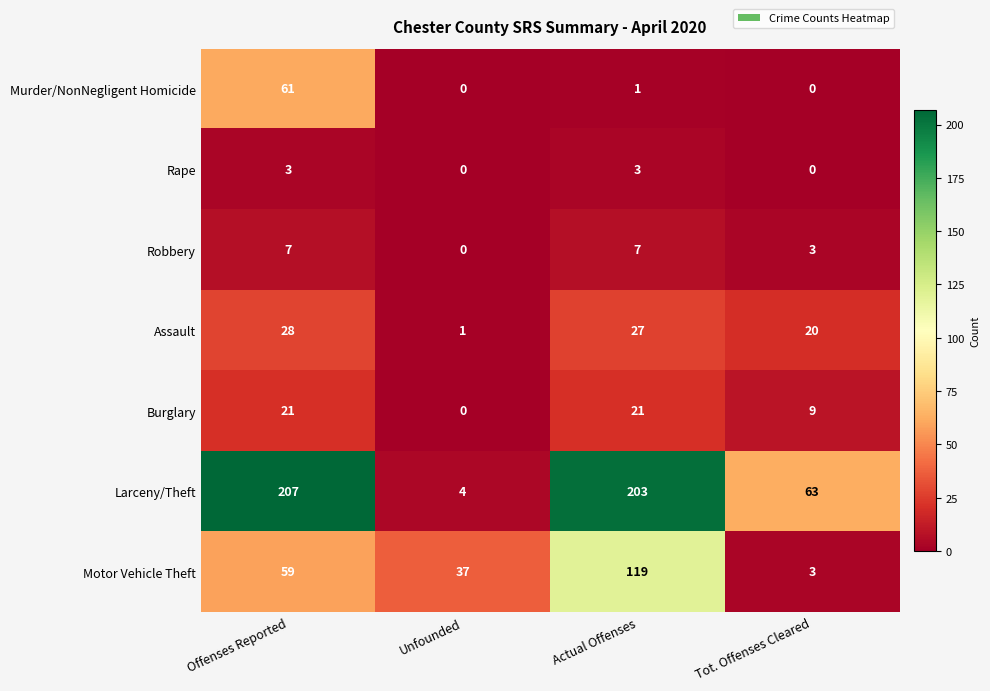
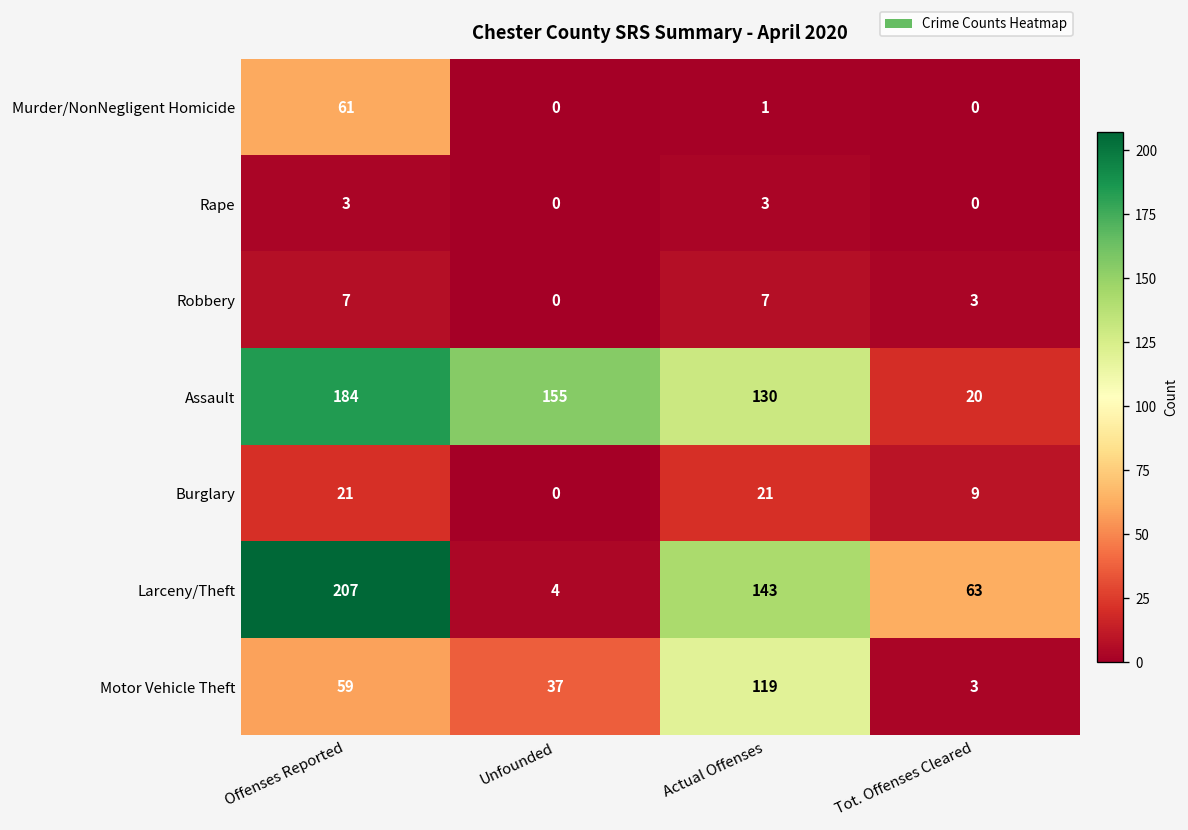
Assault, Offenses Reported: 28 -> 184
Assault, Unfounded: 1 -> 155
Assault, Actual Offenses: 27 -> 130
Larceny/Theft, Actual Offenses: 203 -> 143
